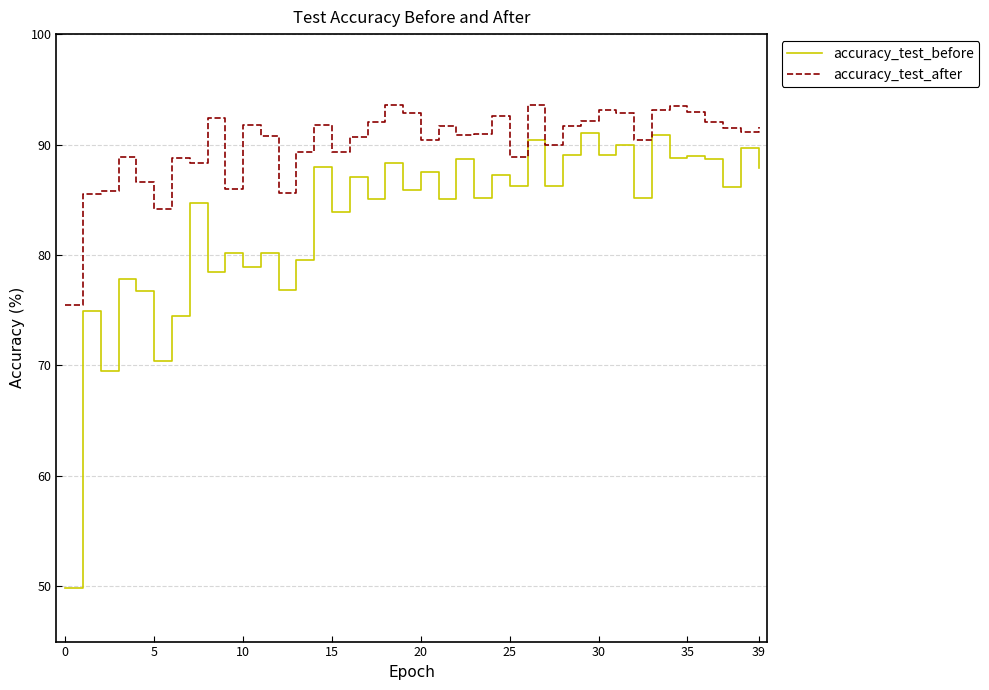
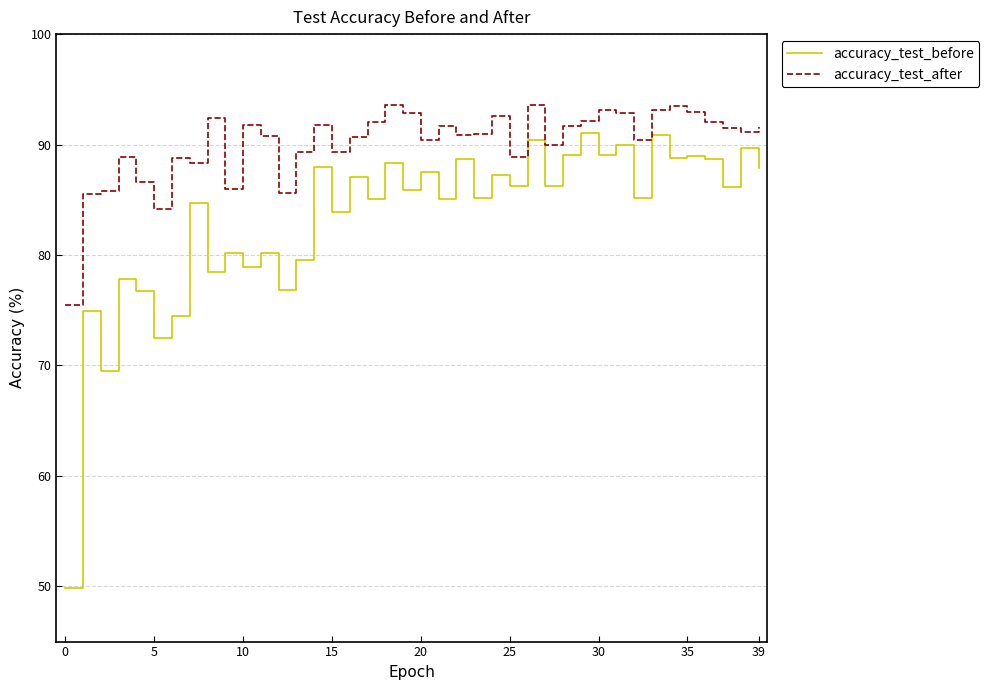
accuracy_test_before, 5: 70.4 -> 72.5
